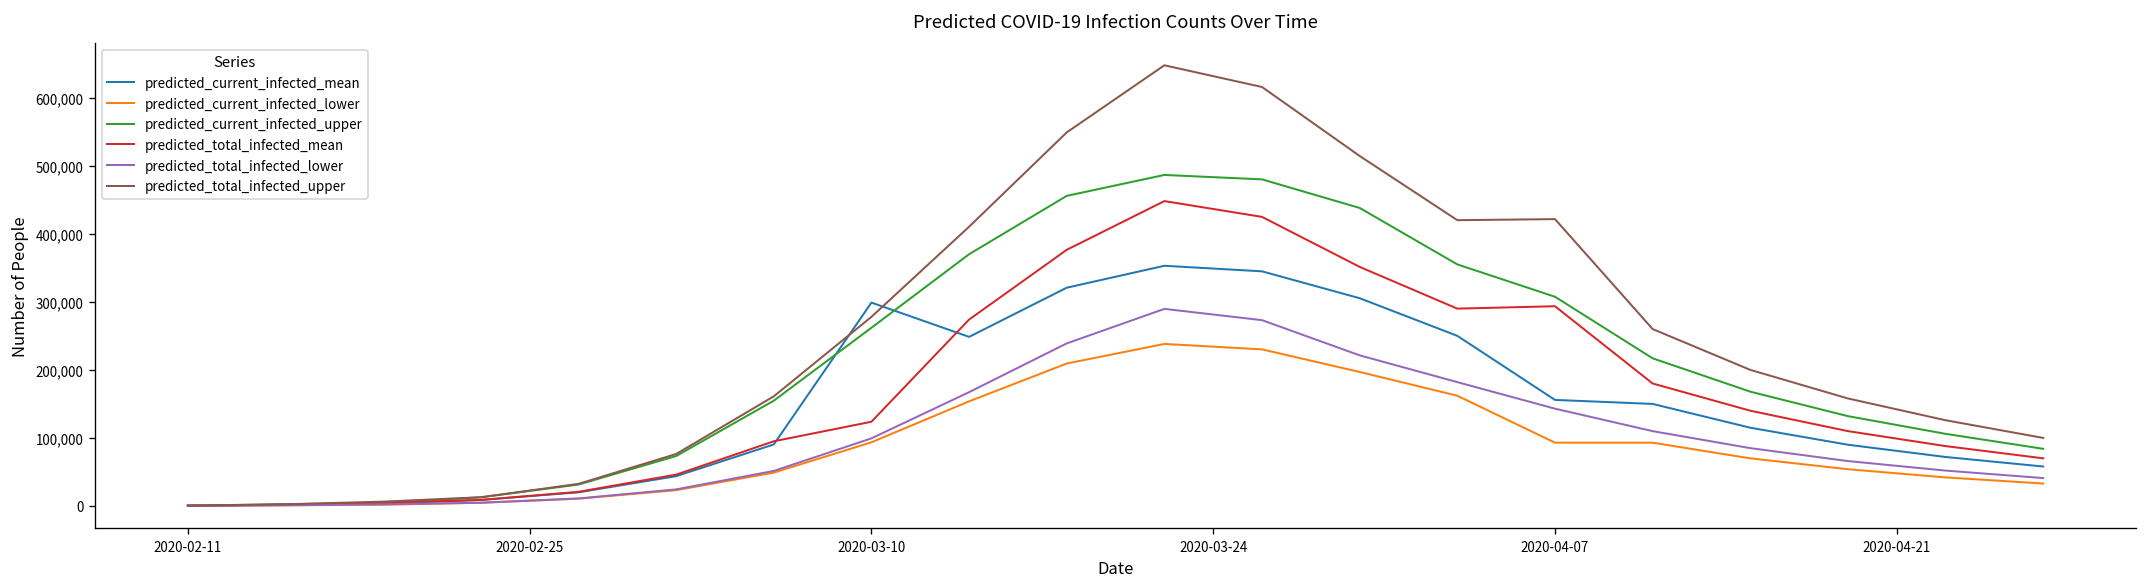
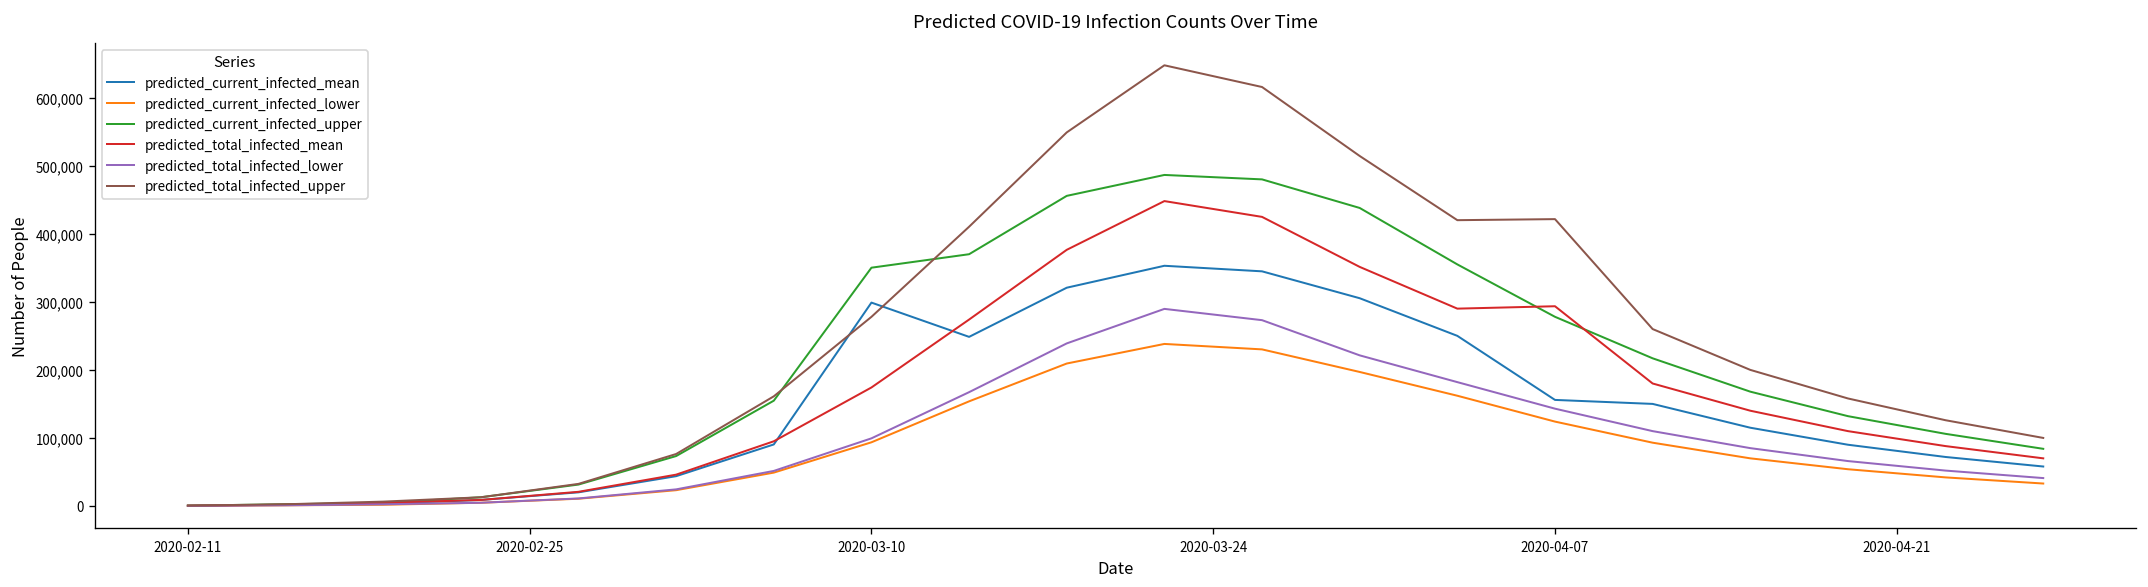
predicted_current_infected_upper, 2020-03-10: 260,000 -> 350,000
predicted_total_infected_mean, 2020-03-10: 120,000 -> 170,000
predicted_current_infected_lower, 2020-04-07: 90,000 -> 120,000
predicted_current_infected_upper, 2020-04-07: 310,000 -> 280,000
